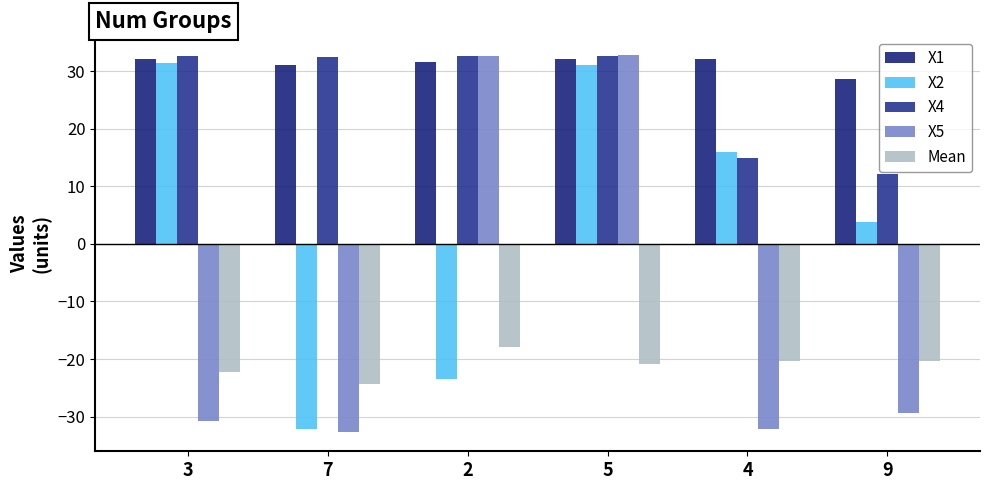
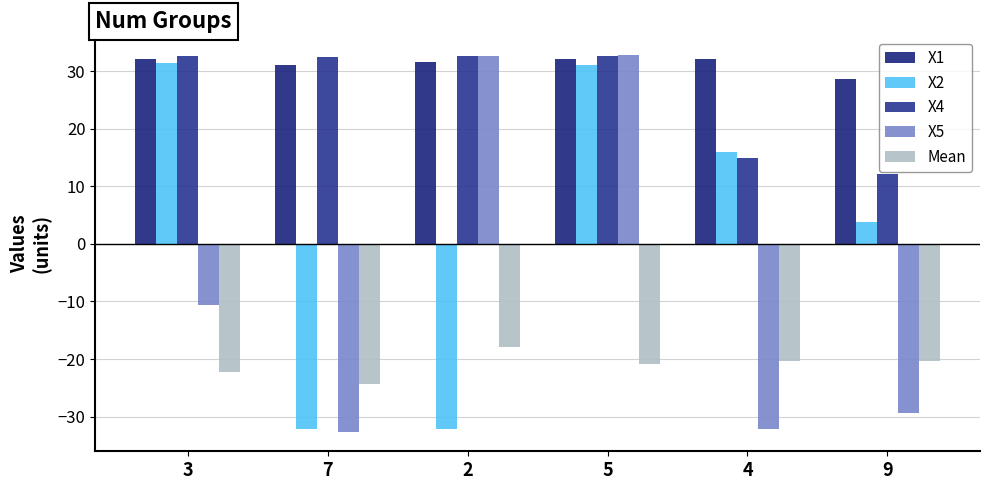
X5, 3: -31 -> -11
X2, 2: -24 -> -32
